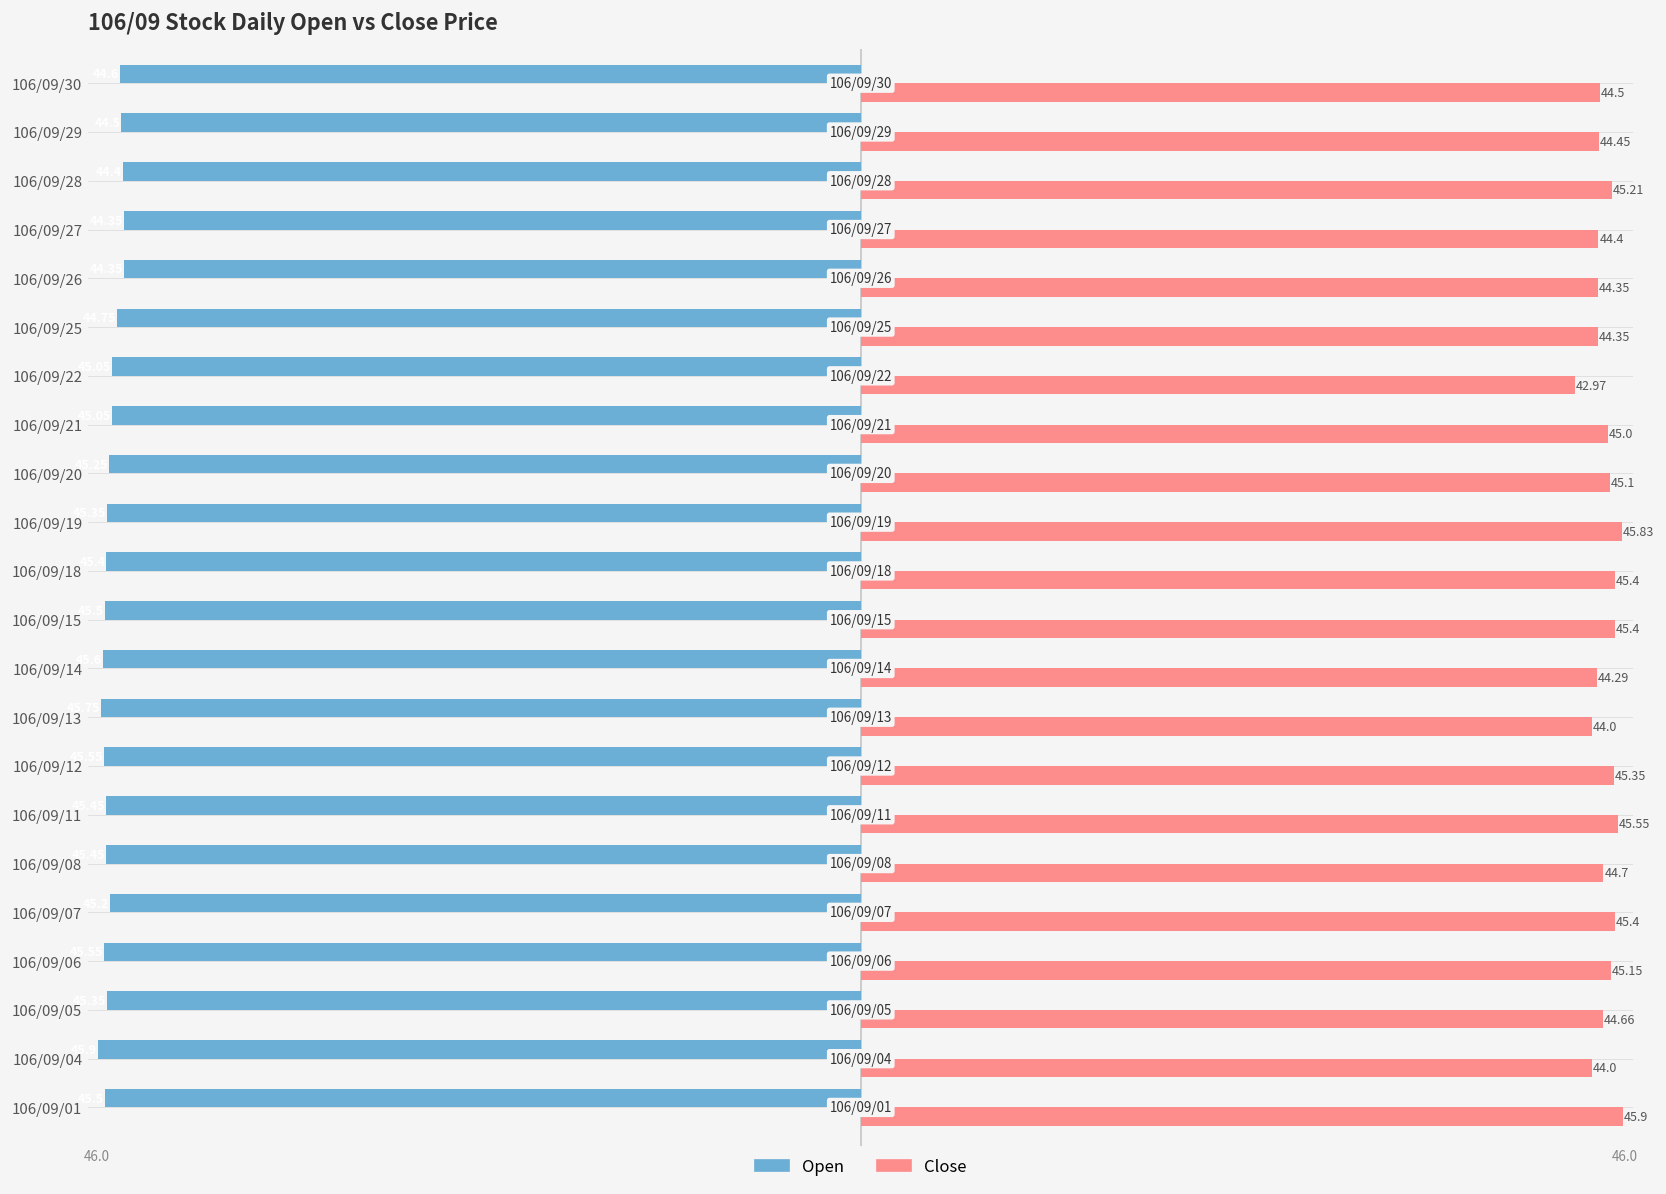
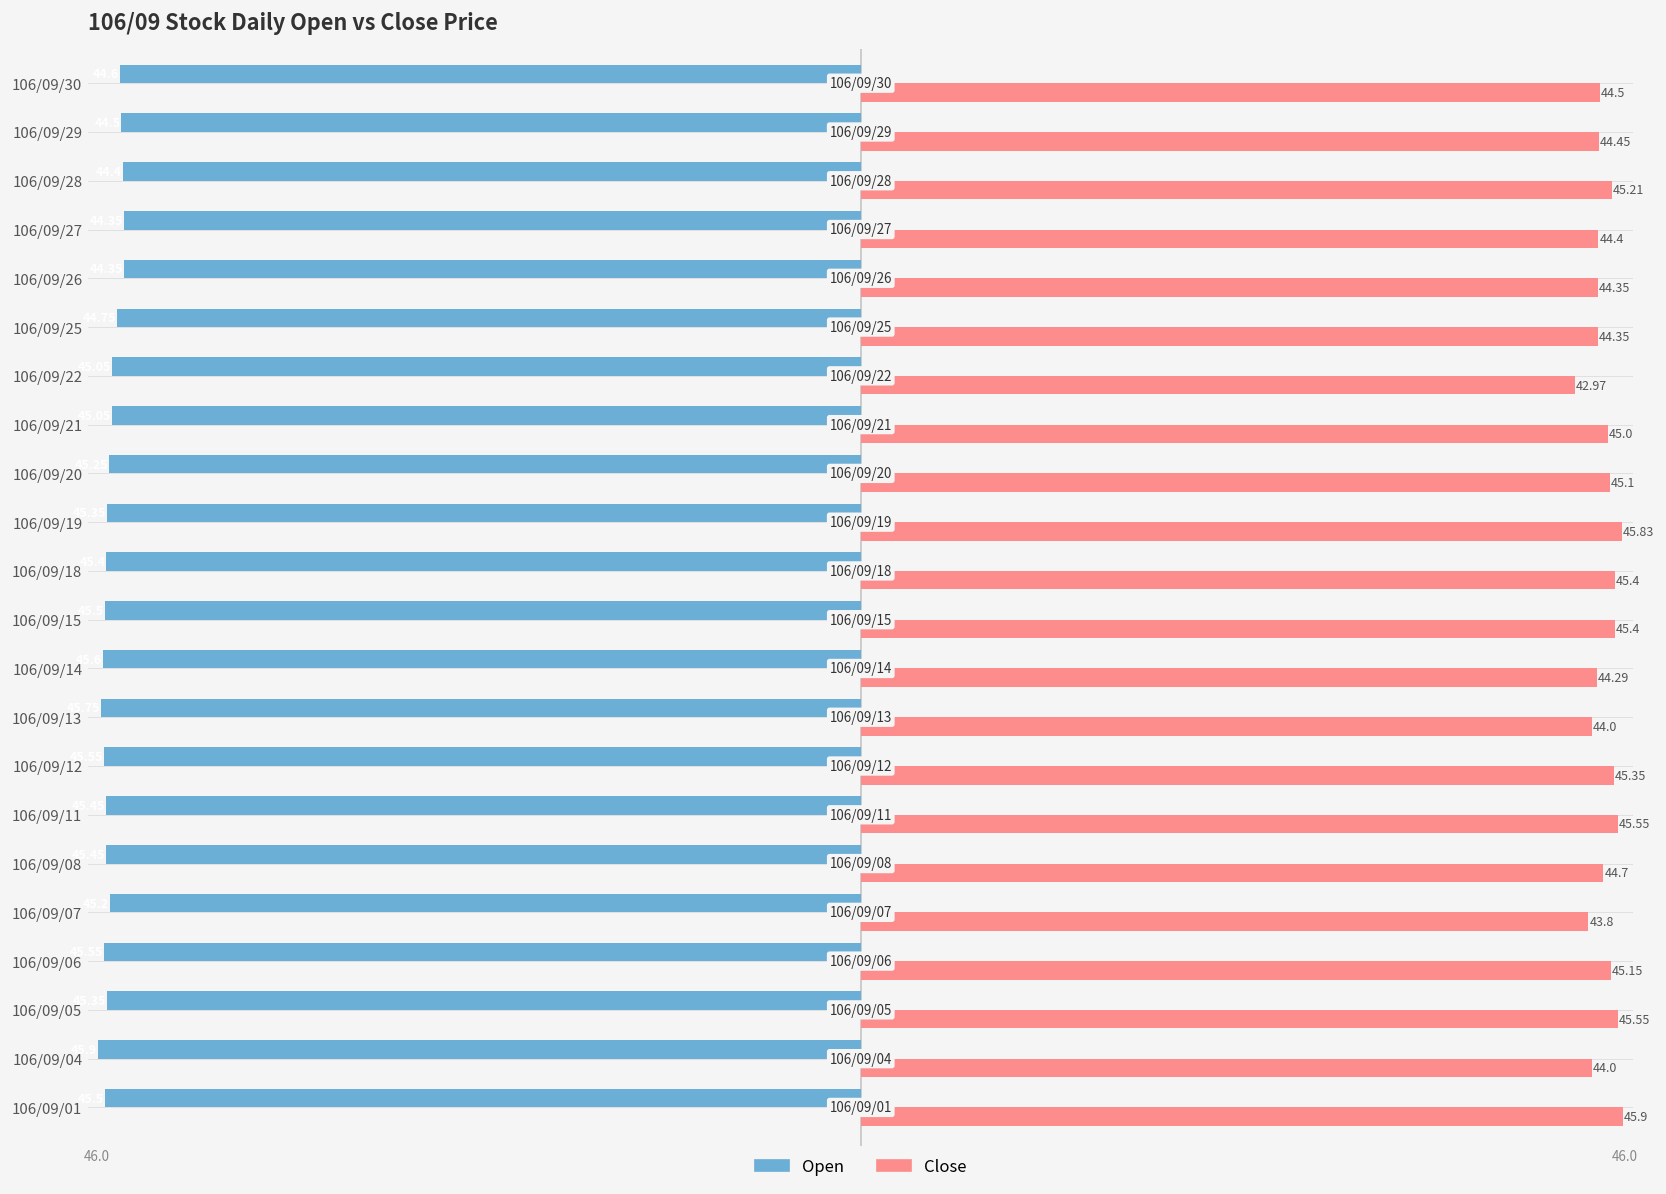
Close, 106/09/07: 45.4 -> 43.8
Close, 106/09/05: 44.66 -> 45.55
